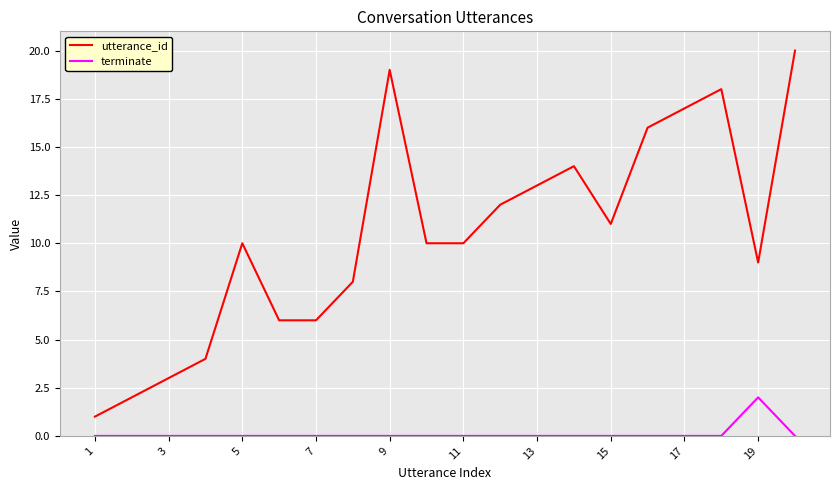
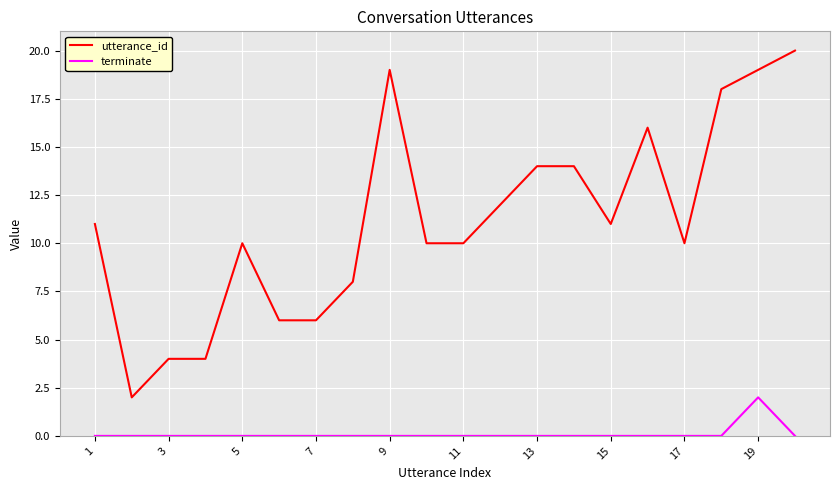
utterance_id, 1: 1 -> 11
utterance_id, 3: 3 -> 4
utterance_id, 13: 13 -> 14
utterance_id, 17: 17 -> 10
utterance_id, 19: 9 -> 19
